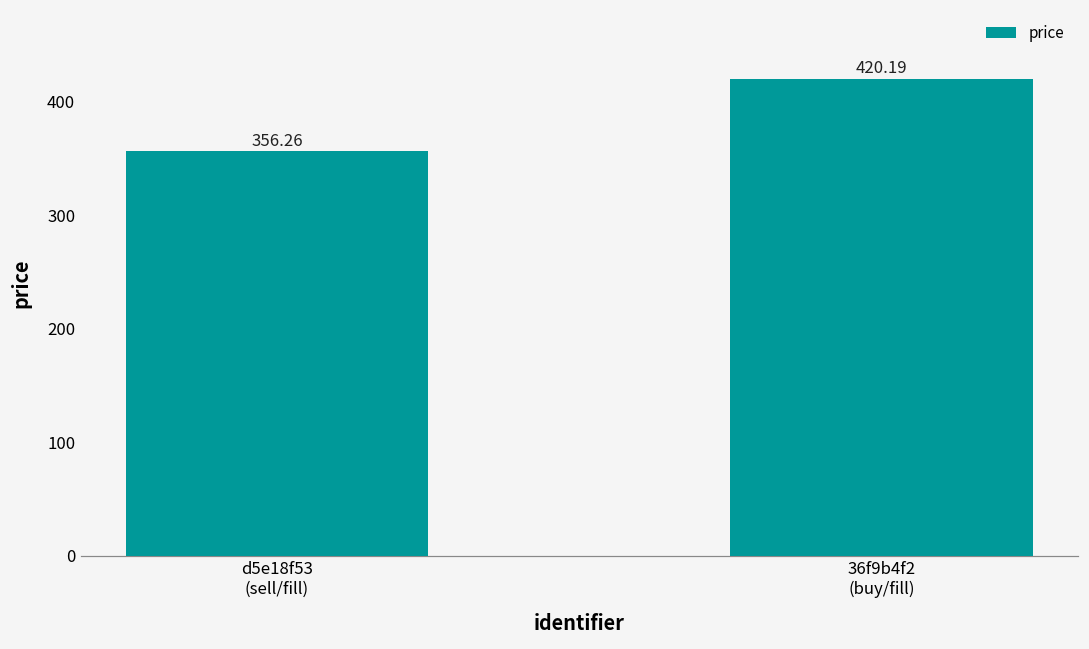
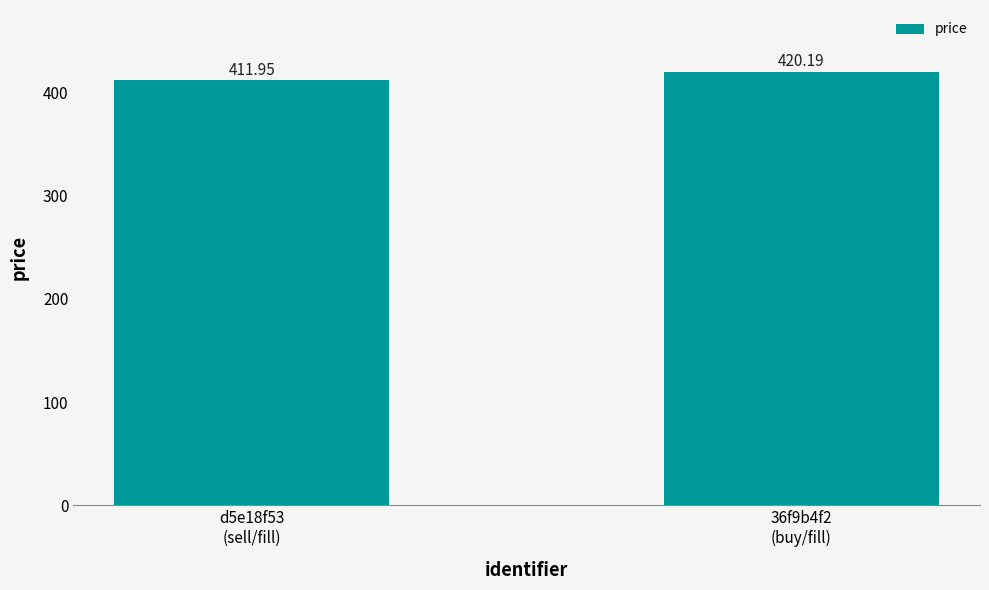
d5e18f53 (sell/fill): 356.26 -> 411.95
